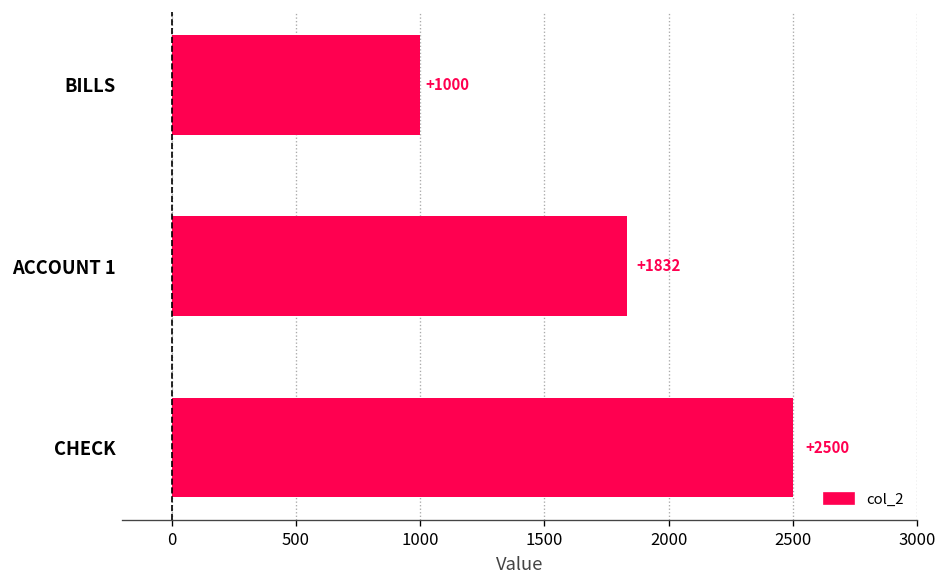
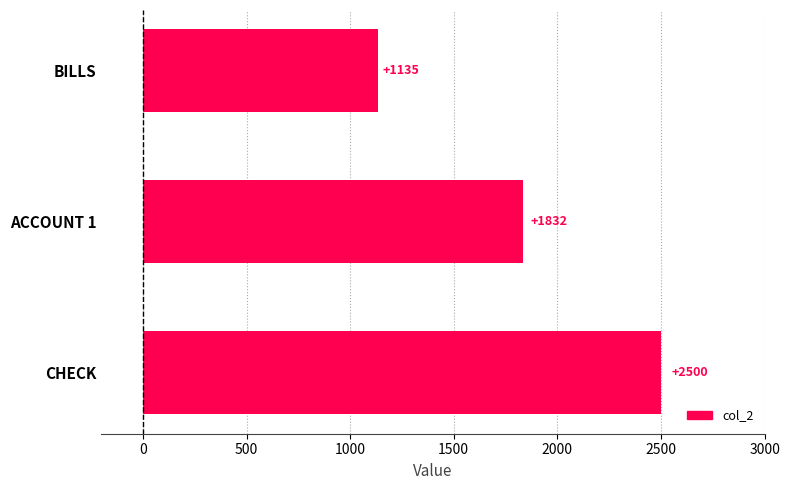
BILLS: +1000 -> +1135
